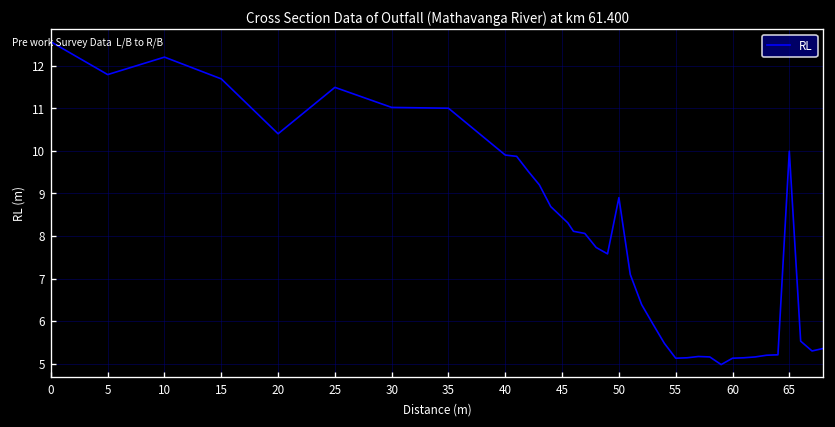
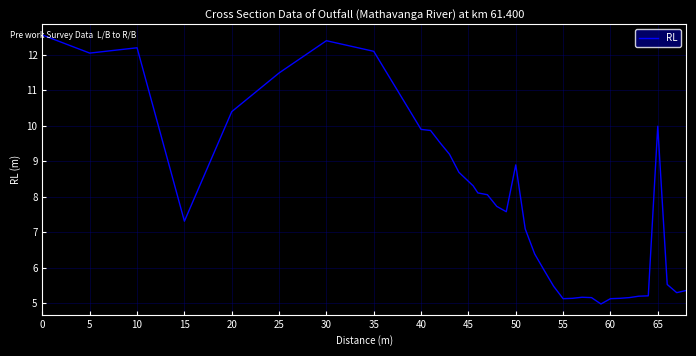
5: 11.8 -> 12.1
15: 11.7 -> 7.3
30: 11.0 -> 12.4
35: 11.0 -> 12.1
